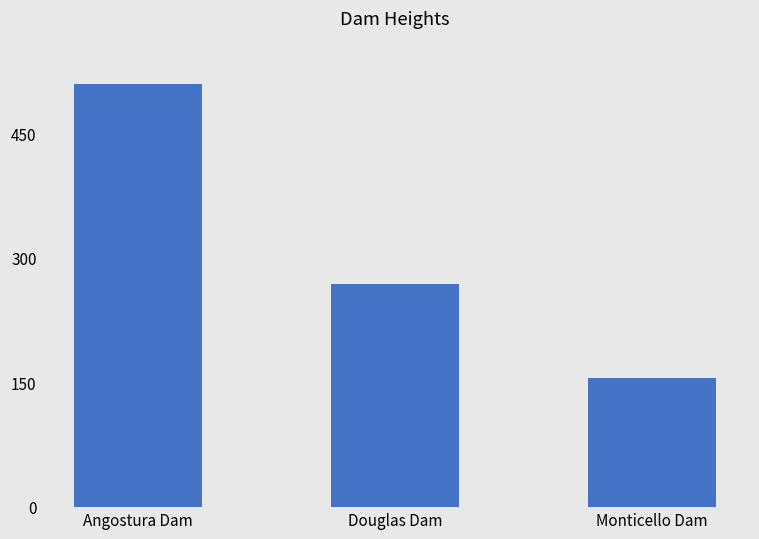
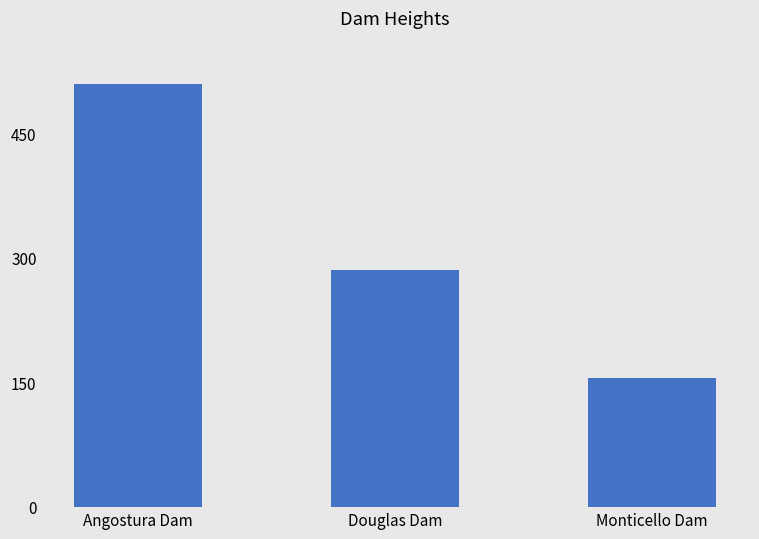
Douglas Dam: 270 -> 290
